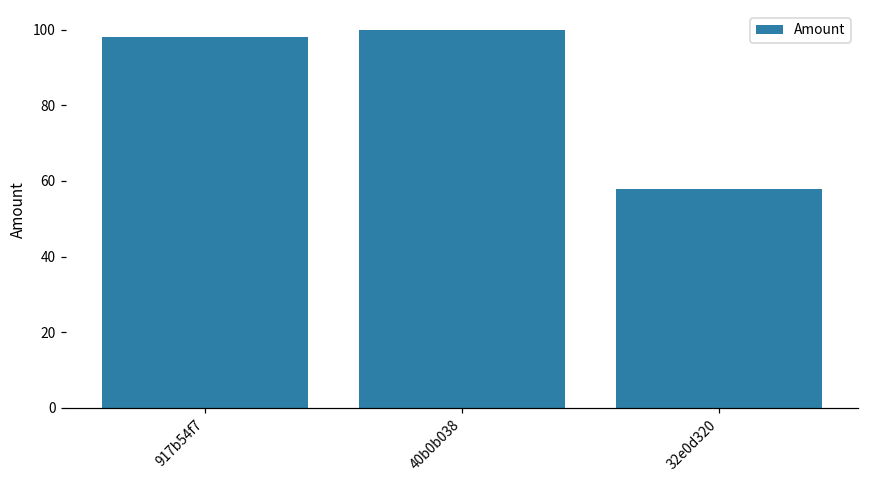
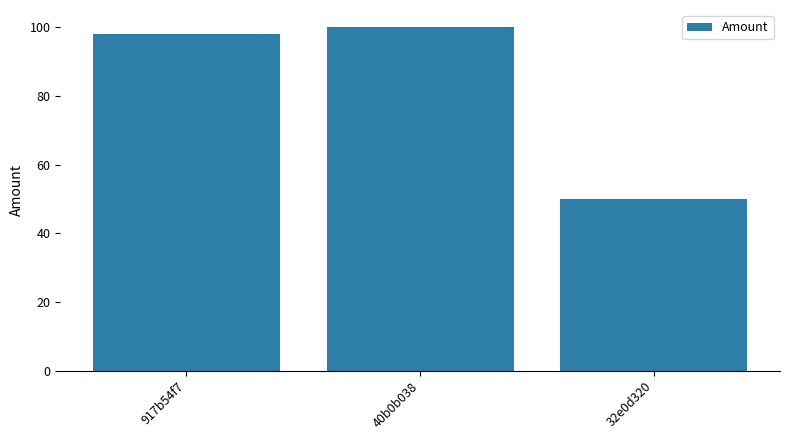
32e0d320: 58 -> 50
